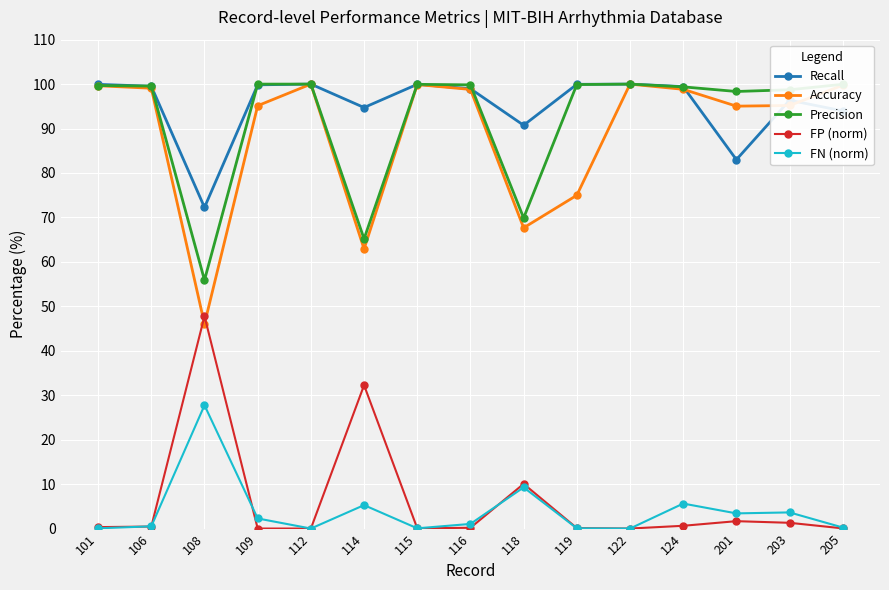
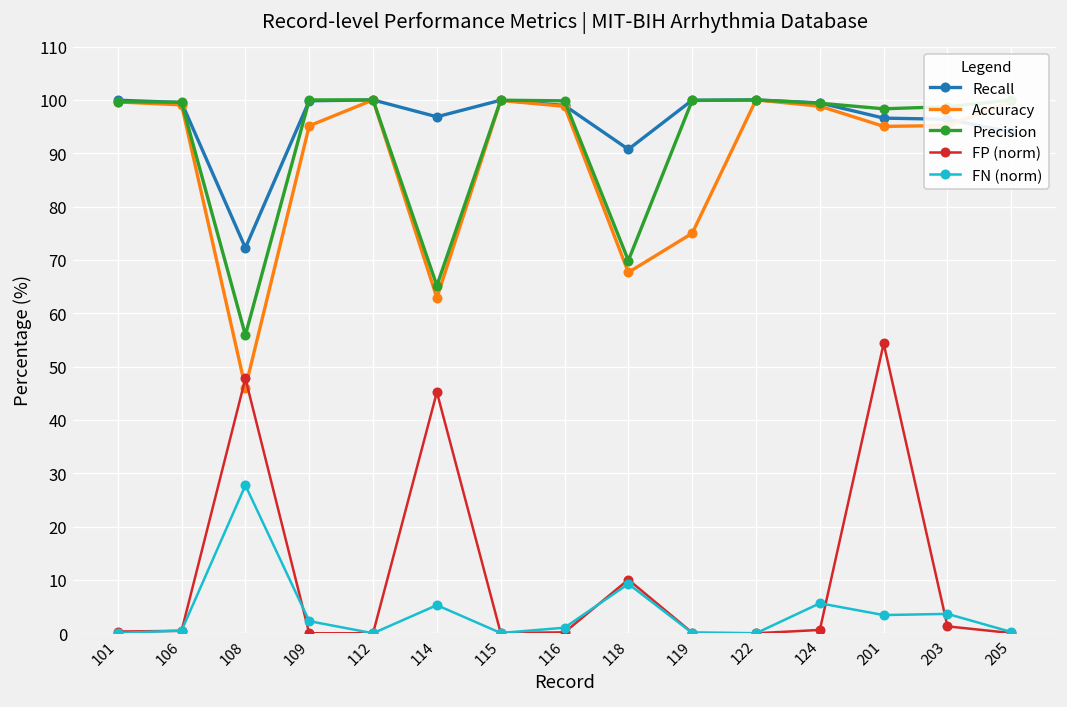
Recall, 114: 95 -> 97
FP (norm), 114: 32 -> 45
Recall, 201: 83 -> 97
FP (norm), 201: 2 -> 54
